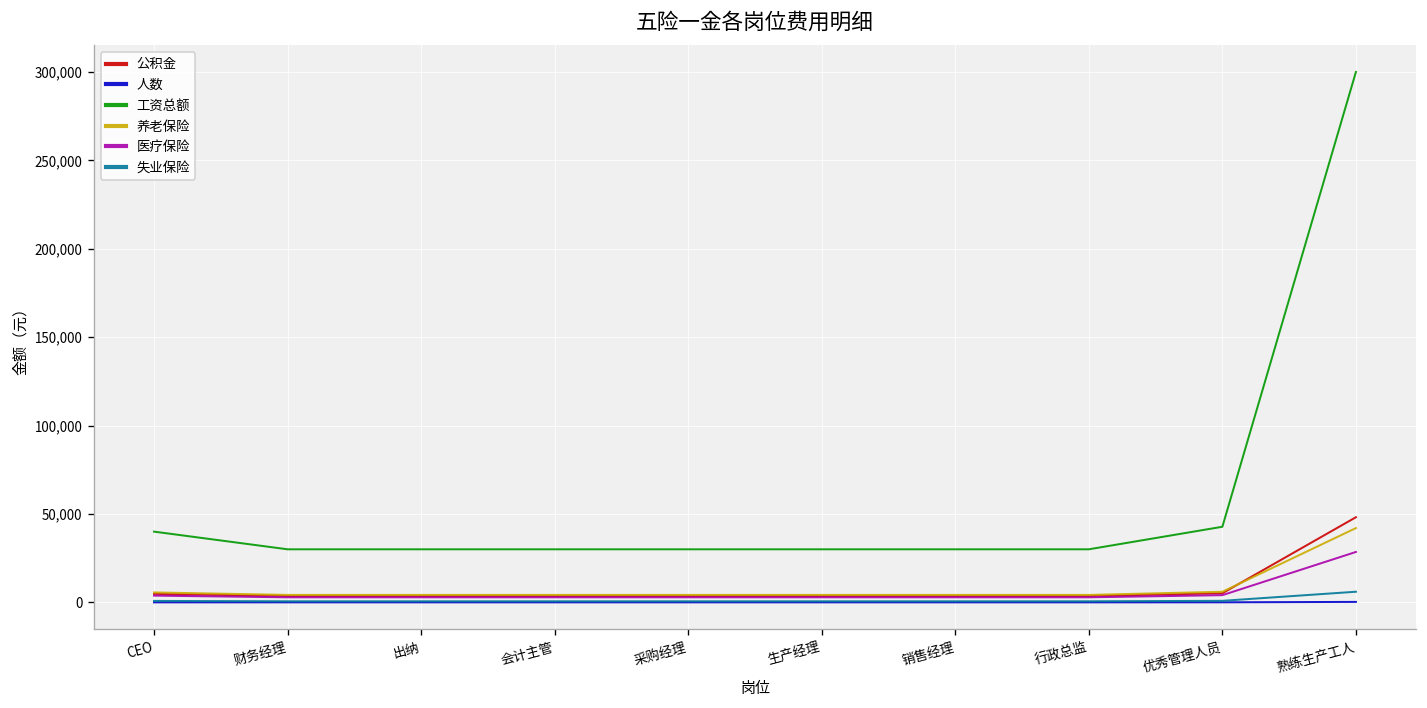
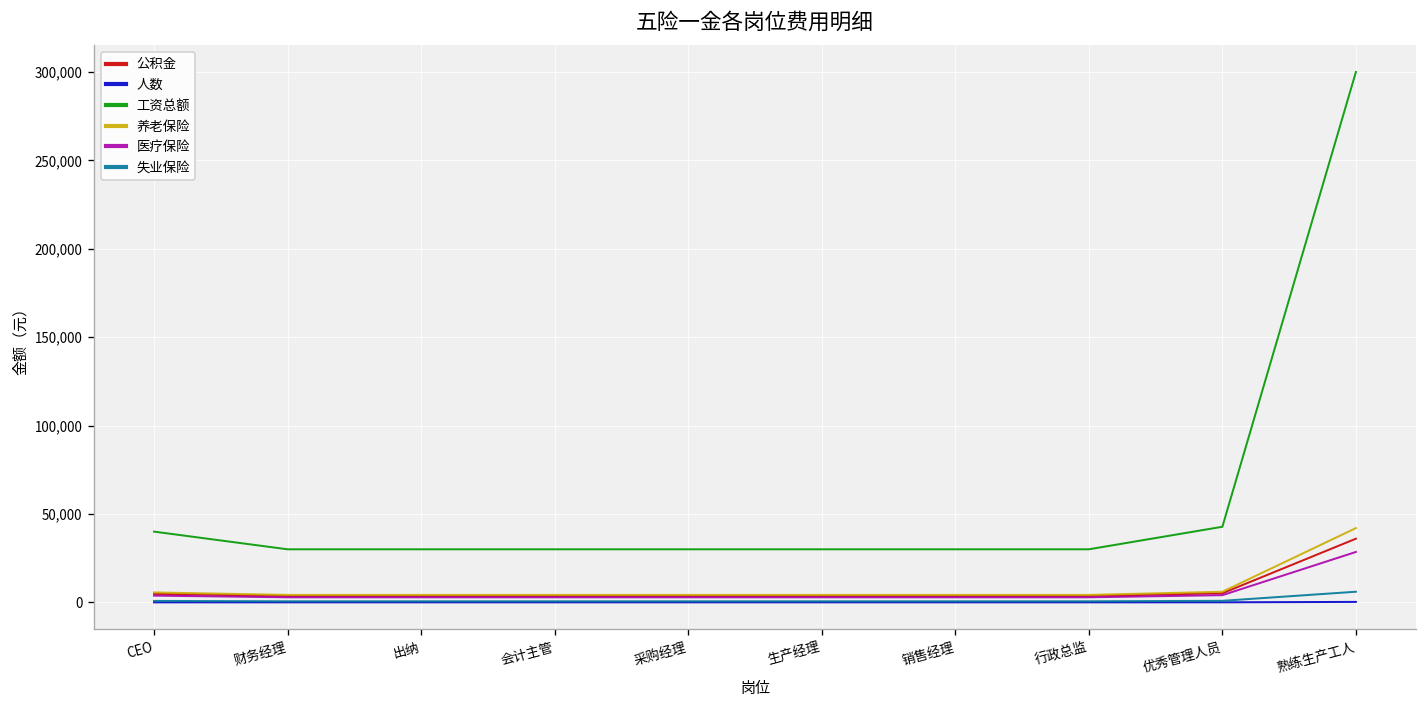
公积金, 熟练生产工人: 48,000 -> 36,000
